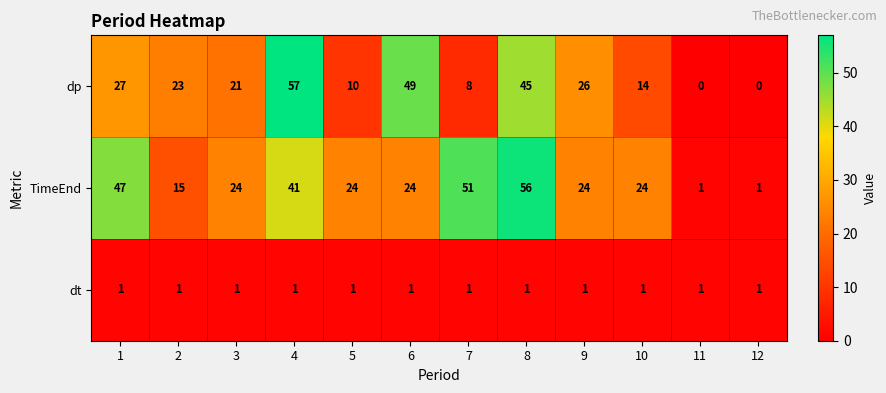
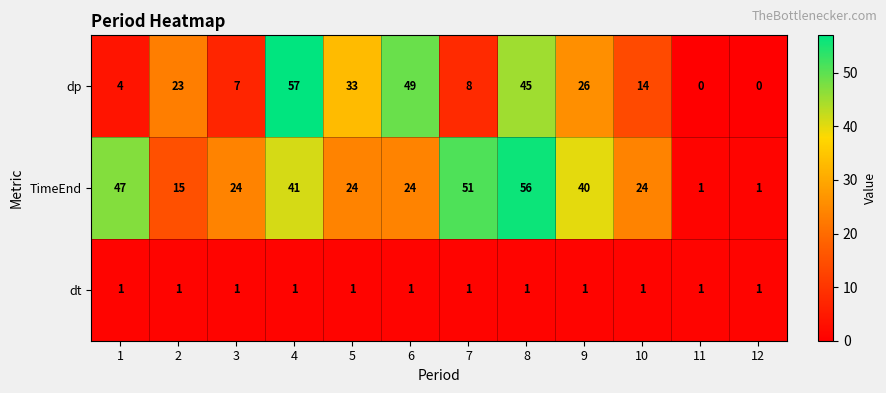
dp, 1: 27 -> 4
dp, 3: 21 -> 7
dp, 5: 10 -> 33
TimeEnd, 9: 24 -> 40
